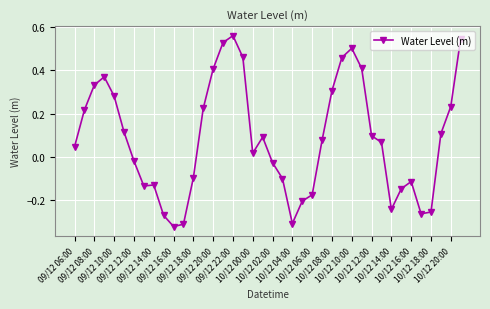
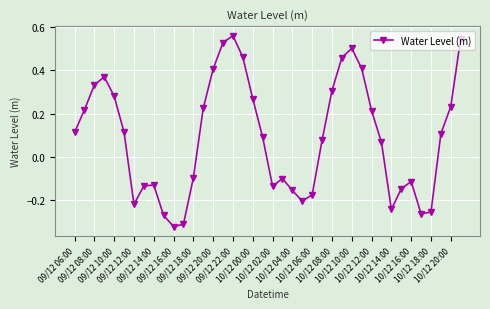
09/12 06:00: 0.05 -> 0.11
09/12 12:00: -0.02 -> -0.22
10/12 00:00: 0.02 -> 0.27
10/12 02:00: -0.03 -> -0.14
10/12 04:00: -0.31 -> -0.15
10/12 12:00: 0.10 -> 0.21
